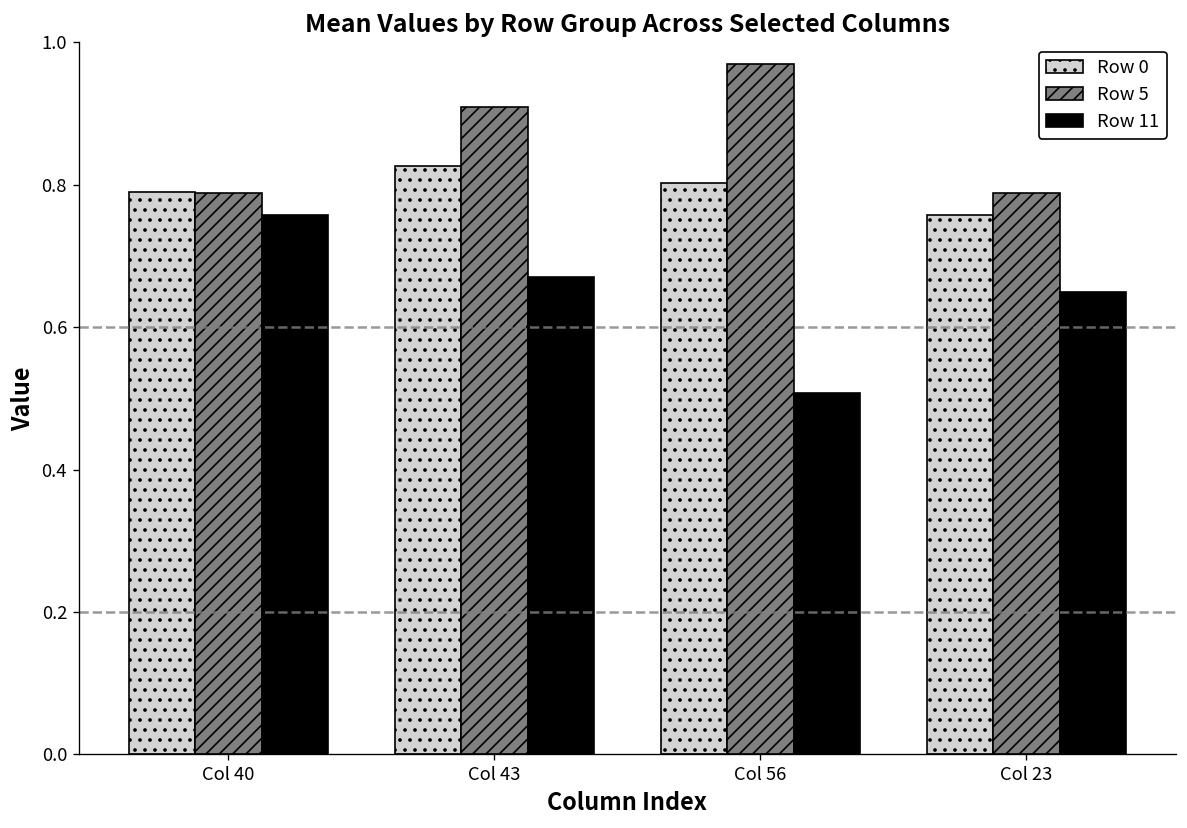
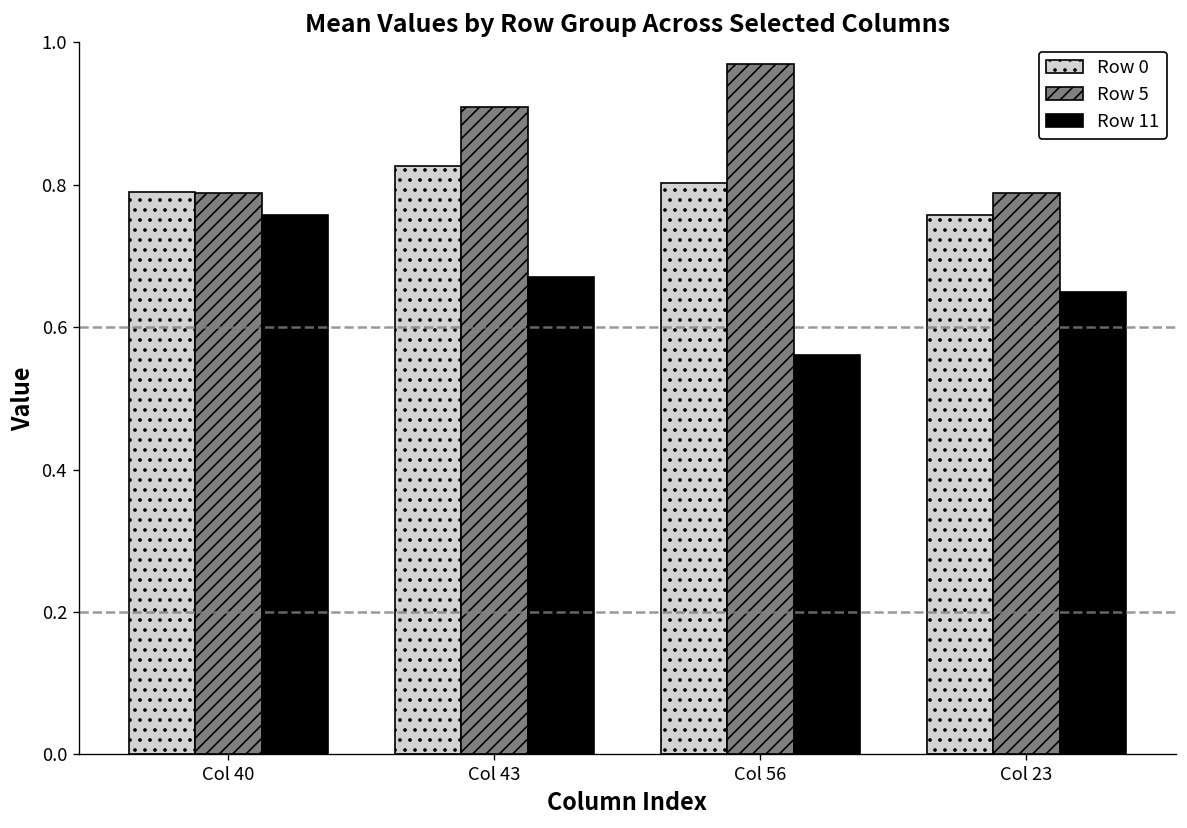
Row 11, Col 56: 0.51 -> 0.56
